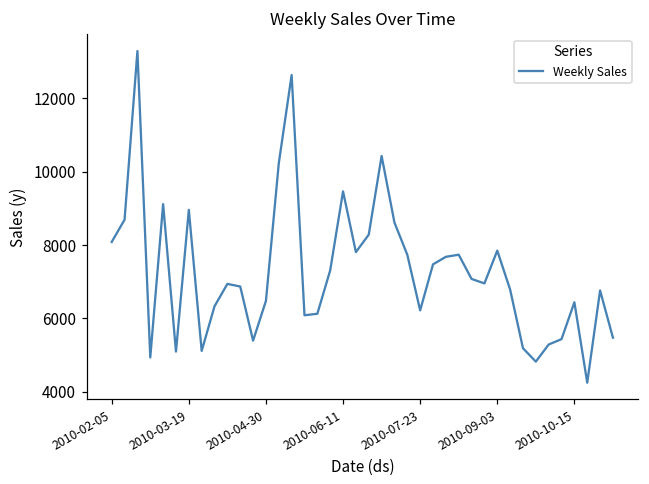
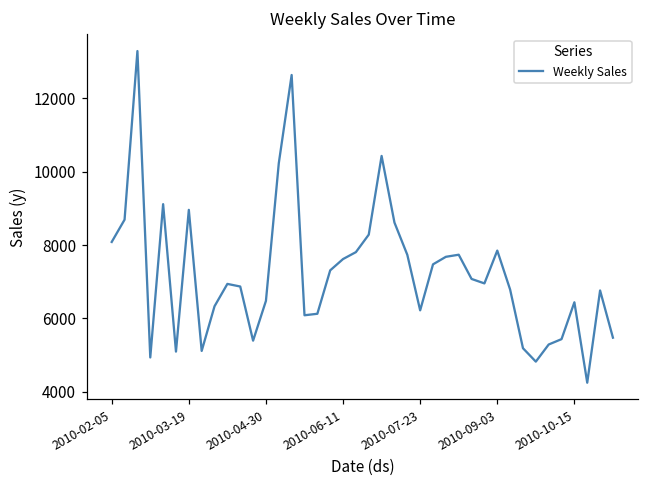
2010-06-11: 9500 -> 7600
